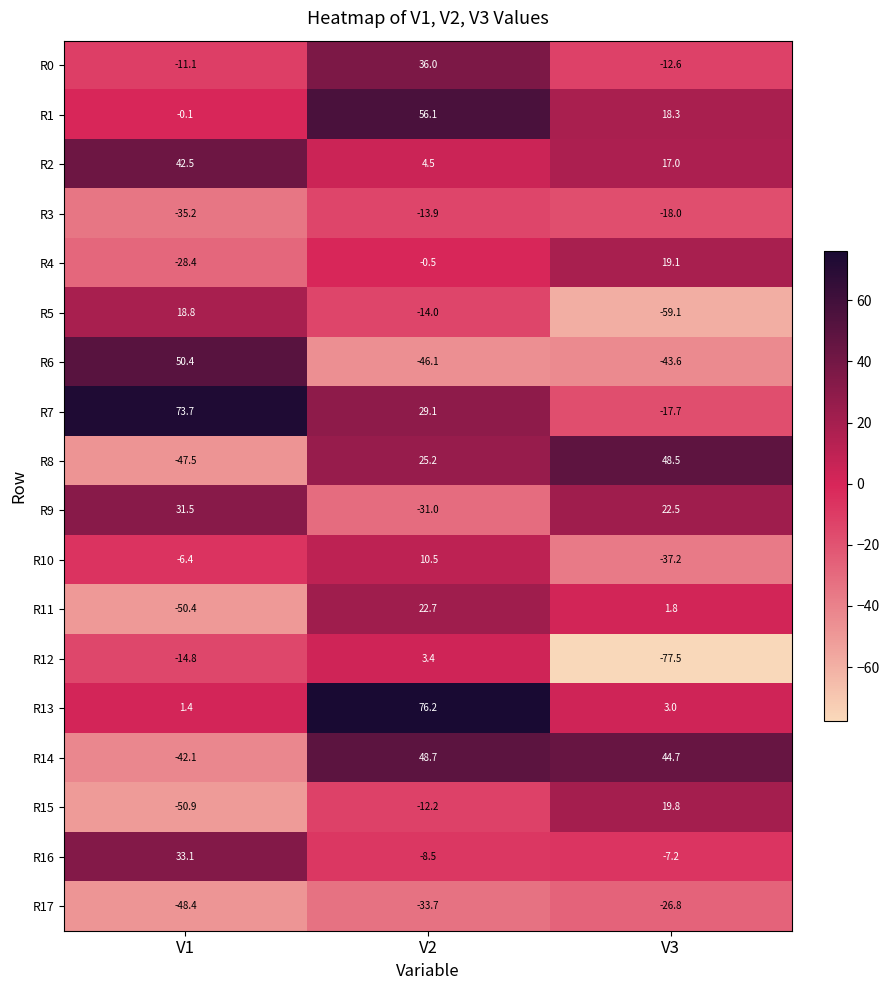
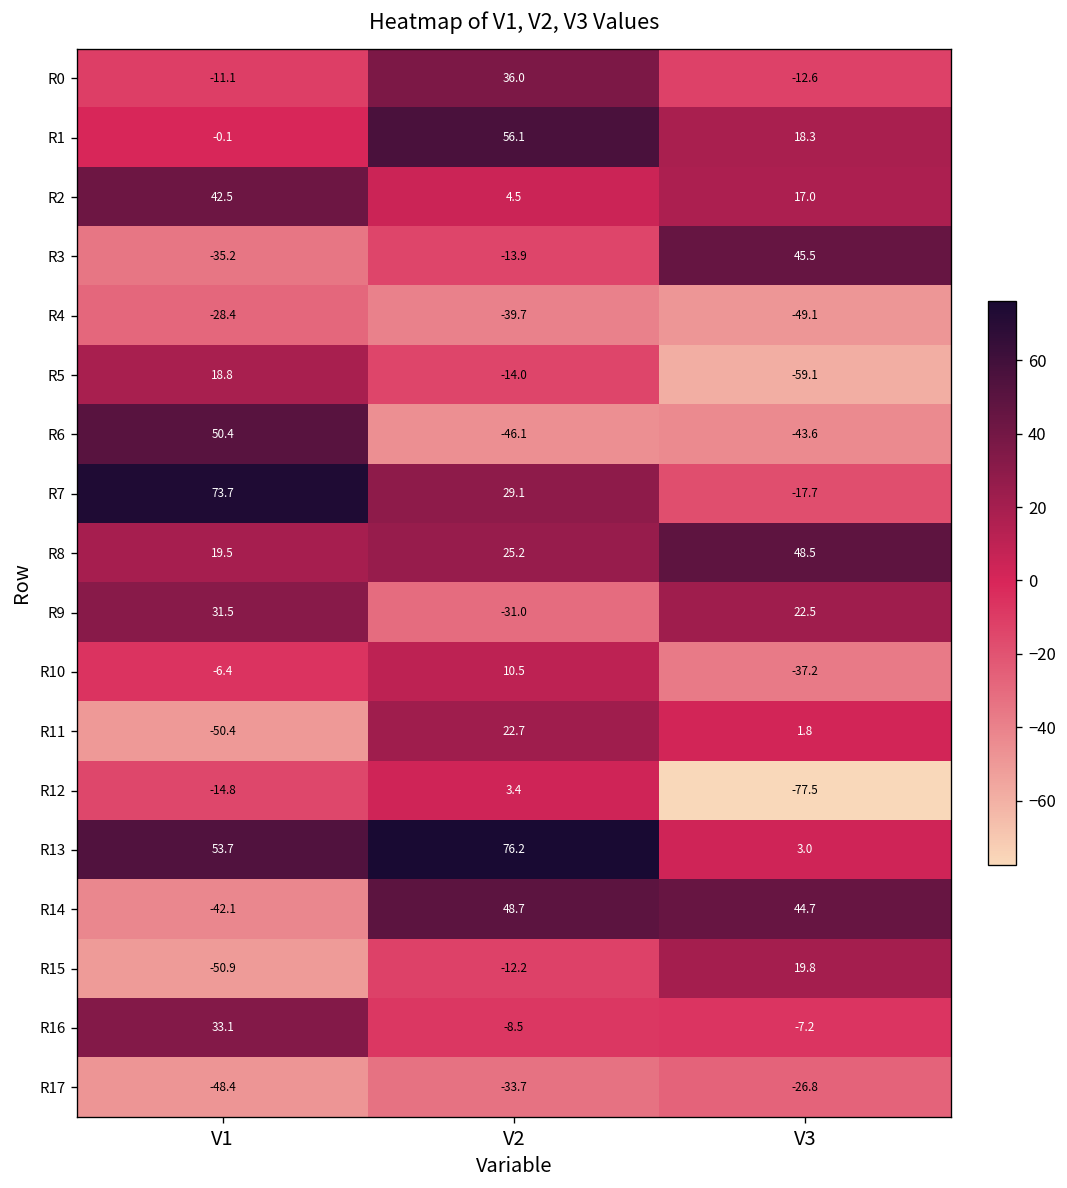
R3, V3: -18.0 -> 45.5
R4, V2: -0.5 -> -39.7
R4, V3: 19.1 -> -49.1
R8, V1: -47.5 -> 19.5
R13, V1: 1.4 -> 53.7
